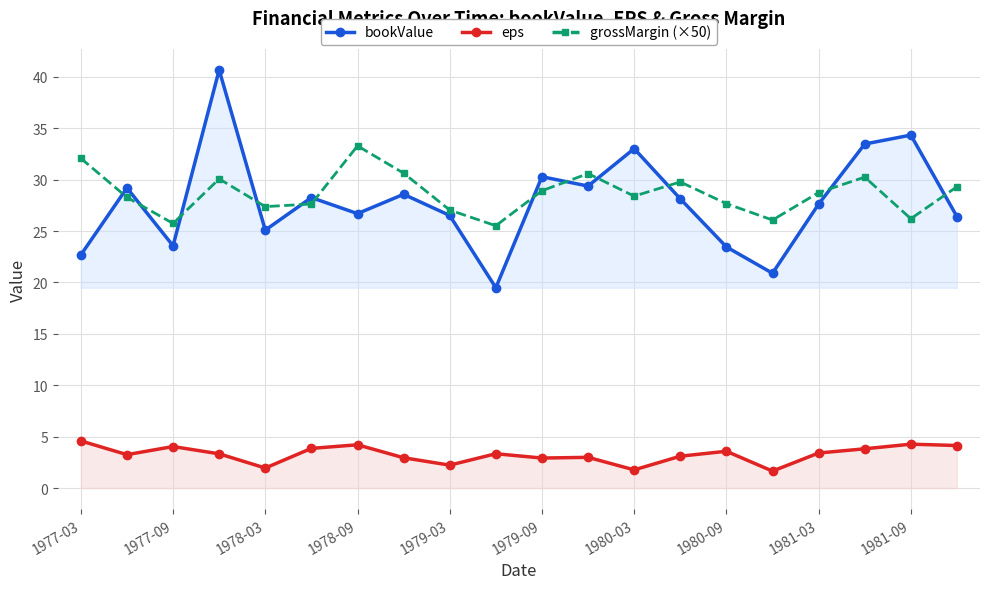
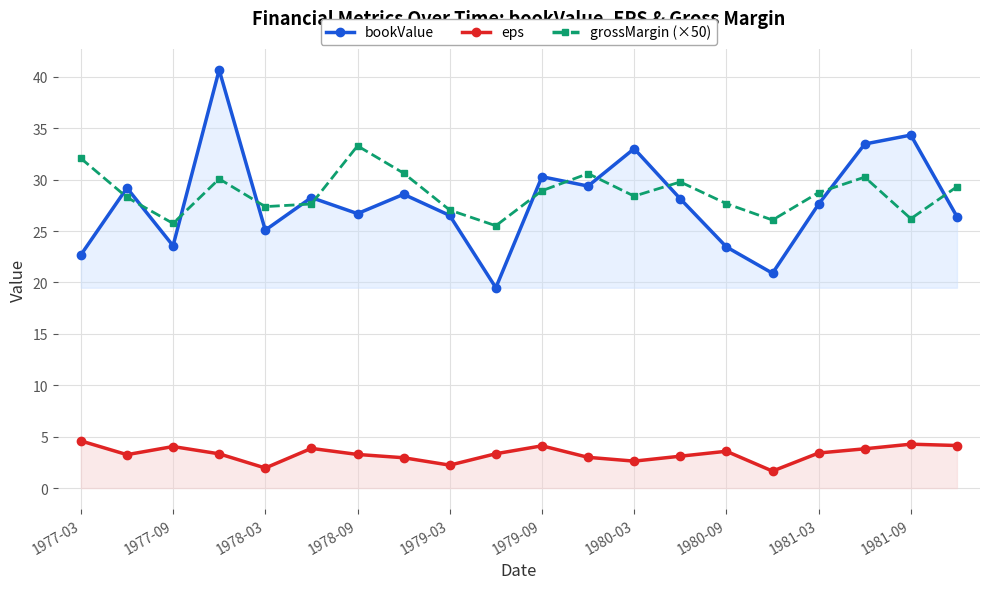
eps, 1978-09: 4.2 -> 3.3
eps, 1979-09: 2.9 -> 4.1
eps, 1980-03: 1.8 -> 2.6
